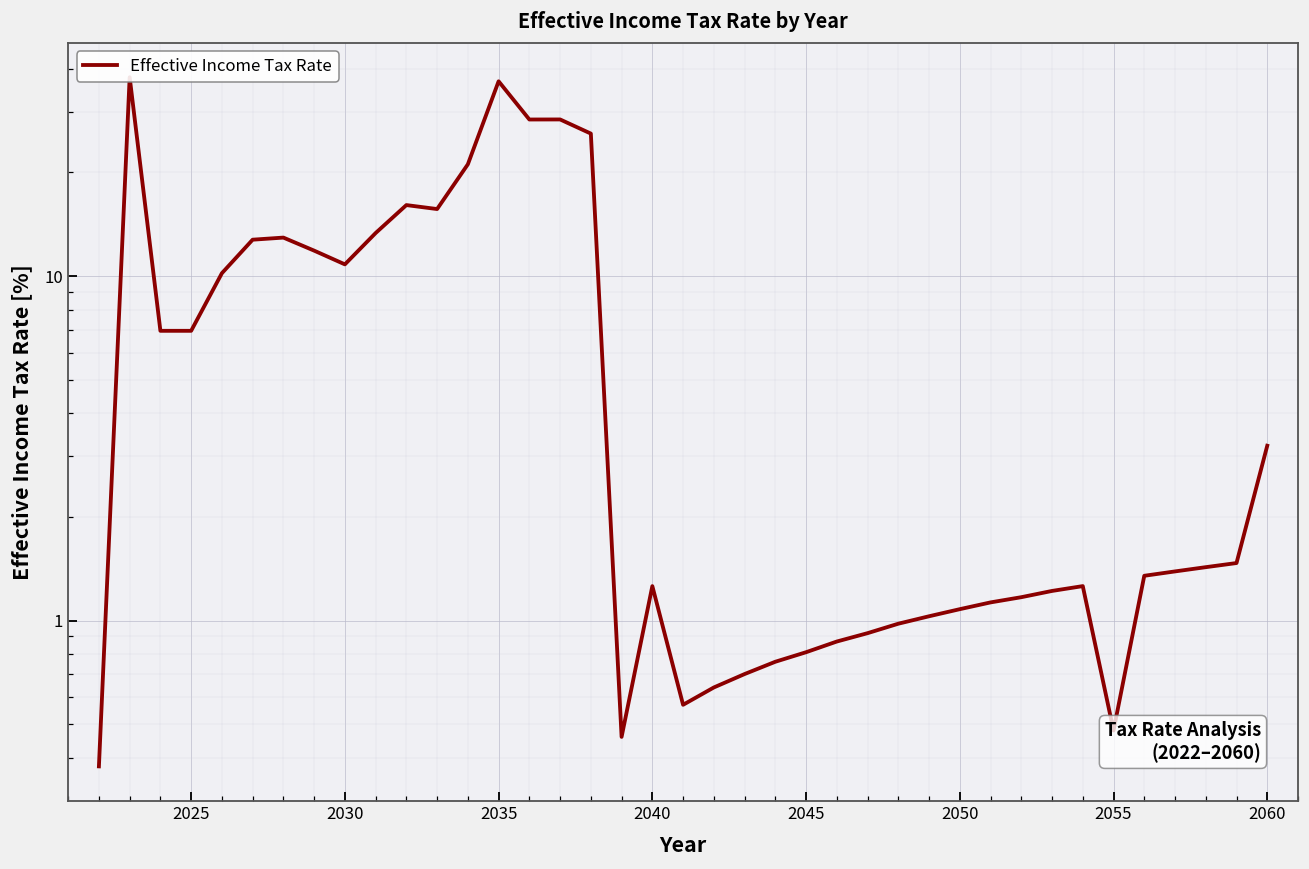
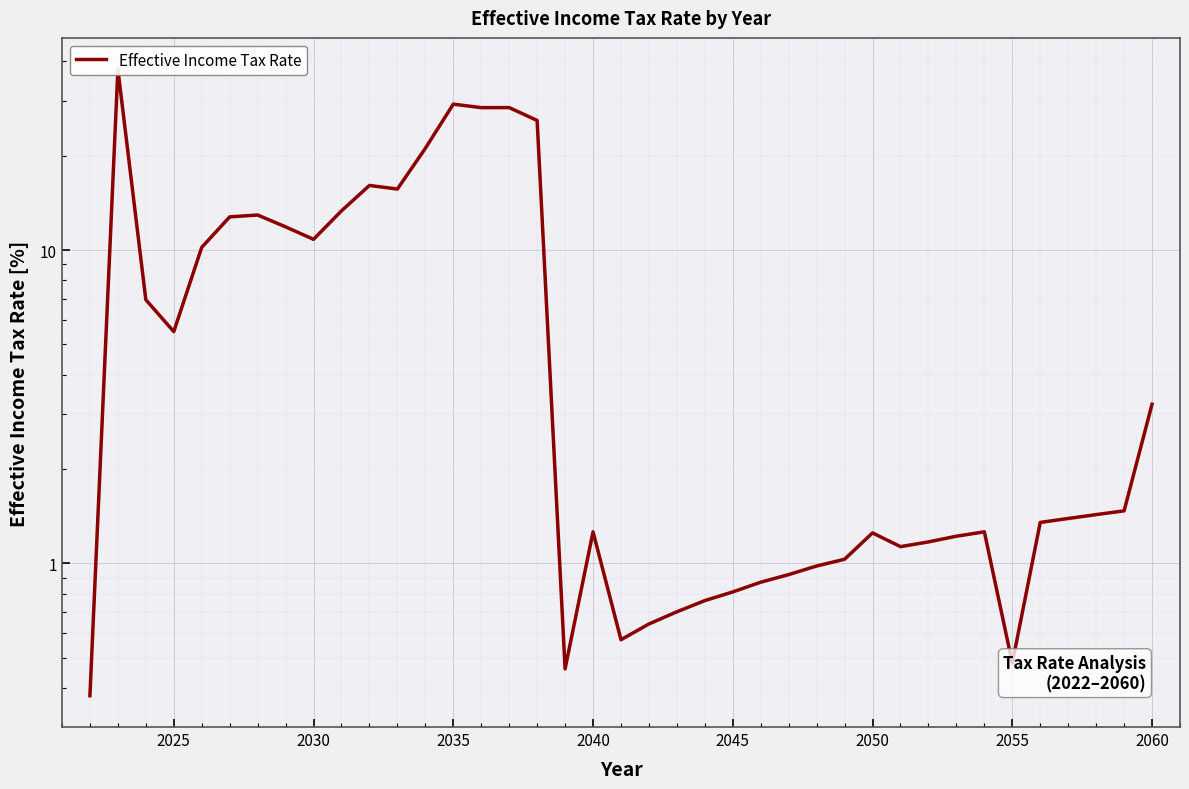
2025: 6.9 -> 5.5
2035: 37 -> 29
2050: 1.08 -> 1.25
